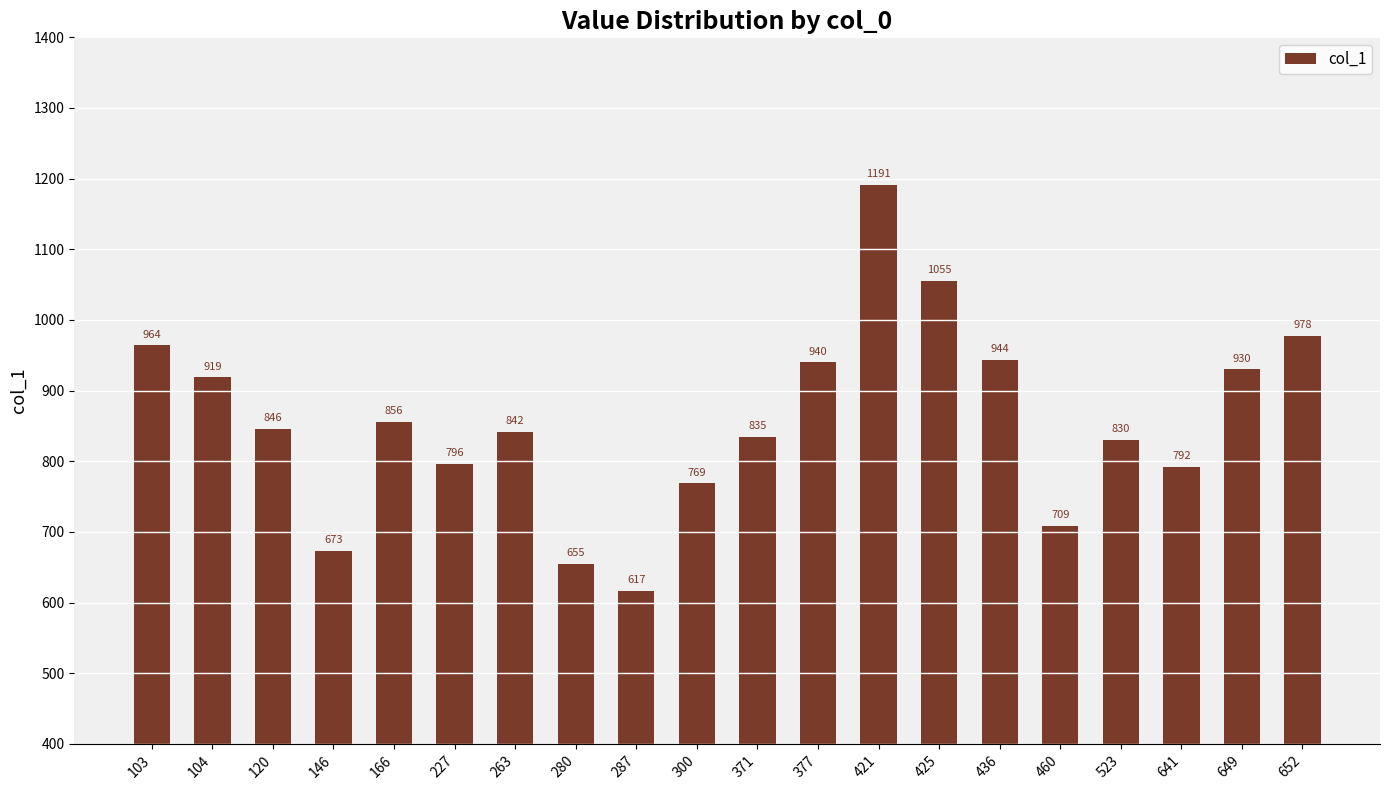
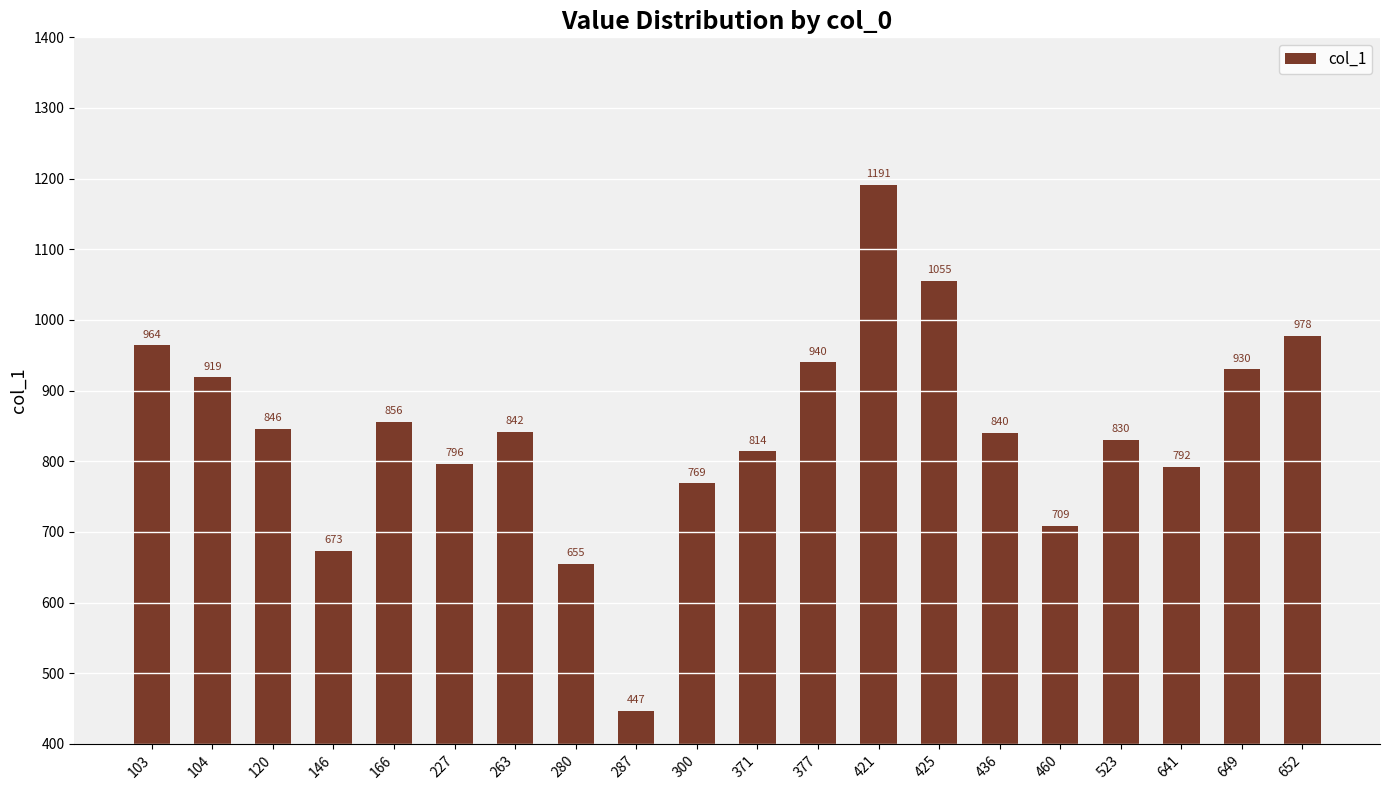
287: 617 -> 447
371: 835 -> 814
436: 944 -> 840
